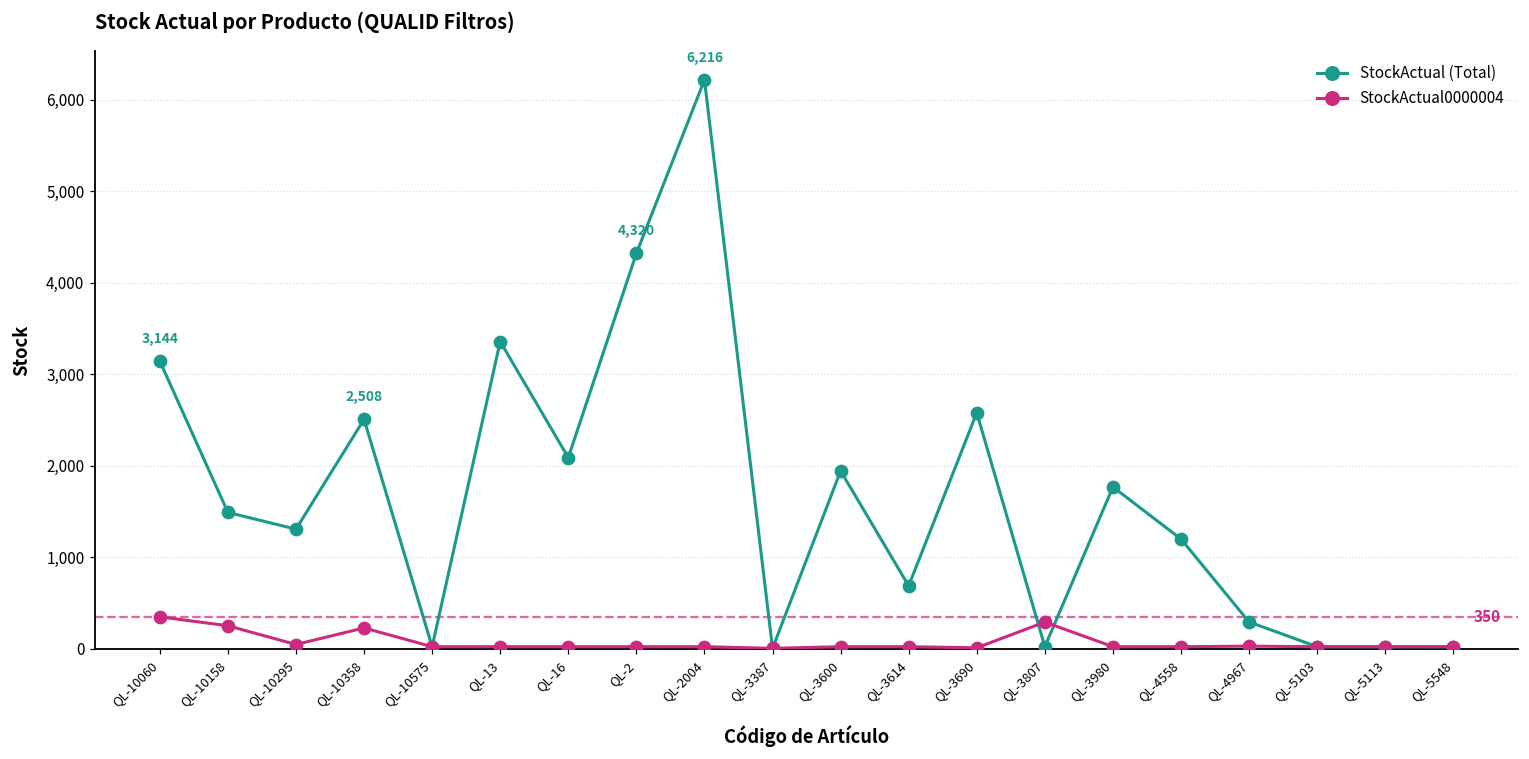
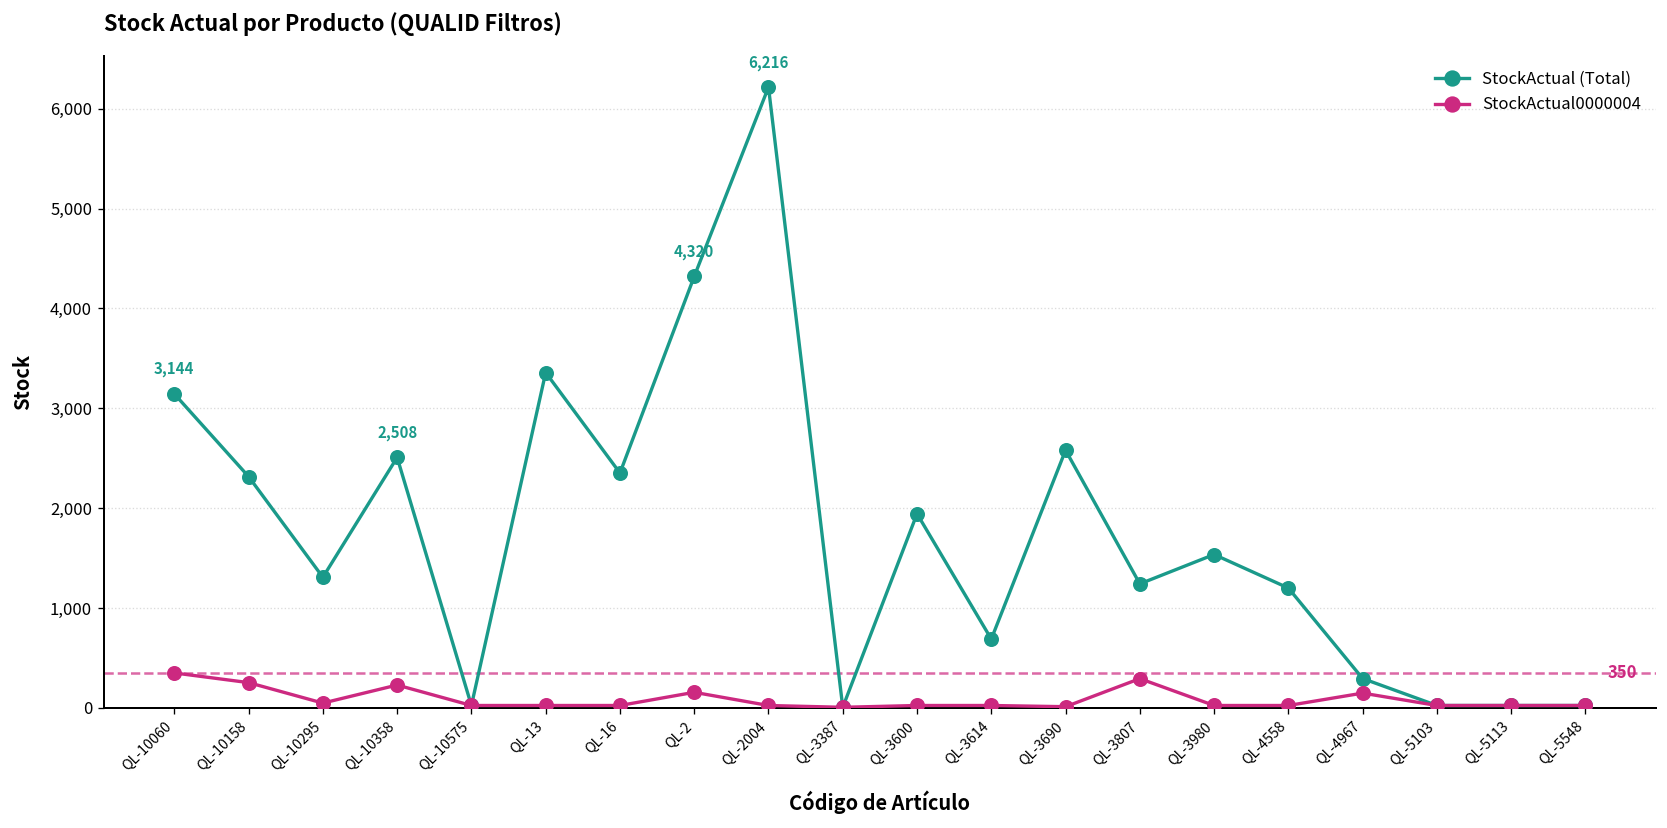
StockActual (Total), QL-10158: 1,500 -> 2,300
StockActual (Total), QL-16: 2,100 -> 2,400
StockActual0000004, QL-2: 0 -> 200
StockActual (Total), QL-3807: 0 -> 1,200
StockActual (Total), QL-3980: 1,800 -> 1,500
StockActual0000004, QL-4967: 0 -> 100
